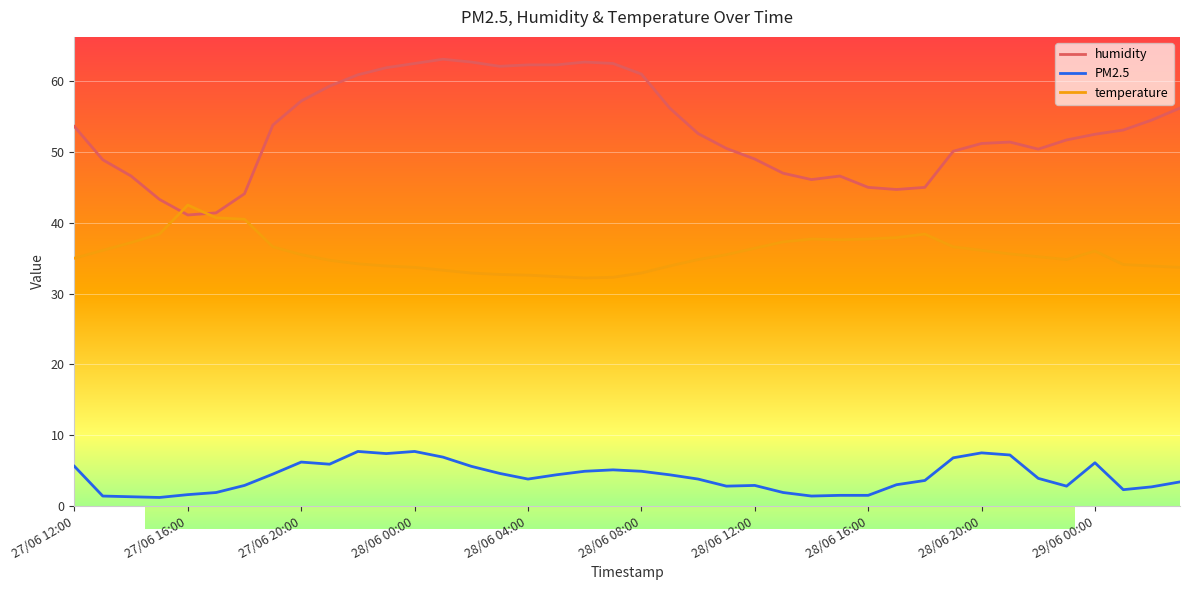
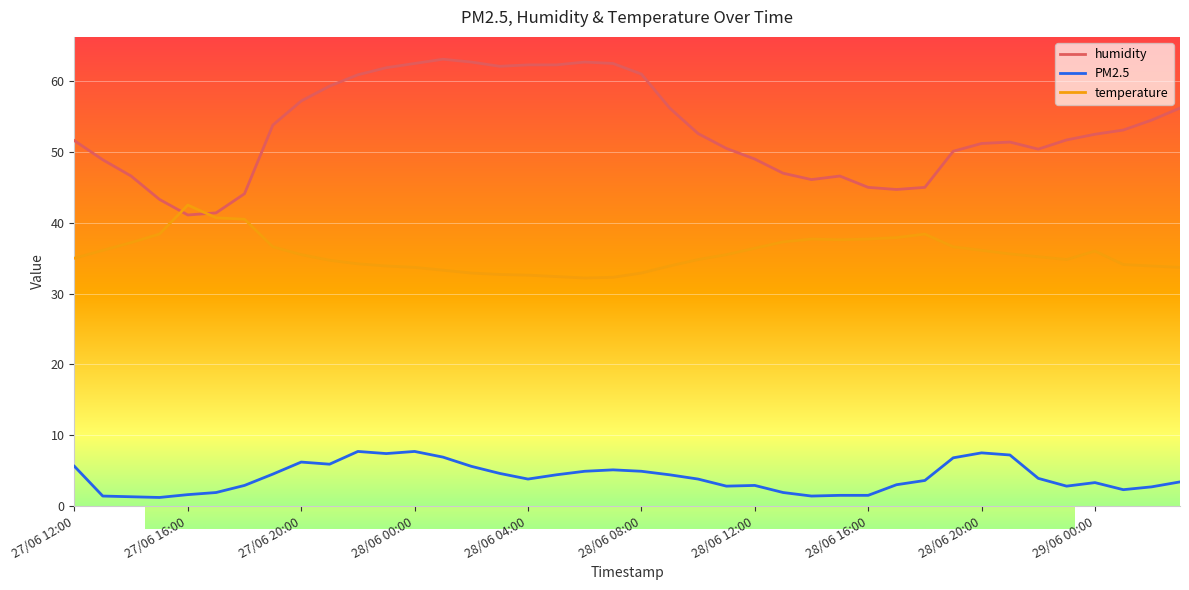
humidity, 27/06 12:00: 54 -> 52
PM2.5, 29/06 00:00: 6 -> 3
